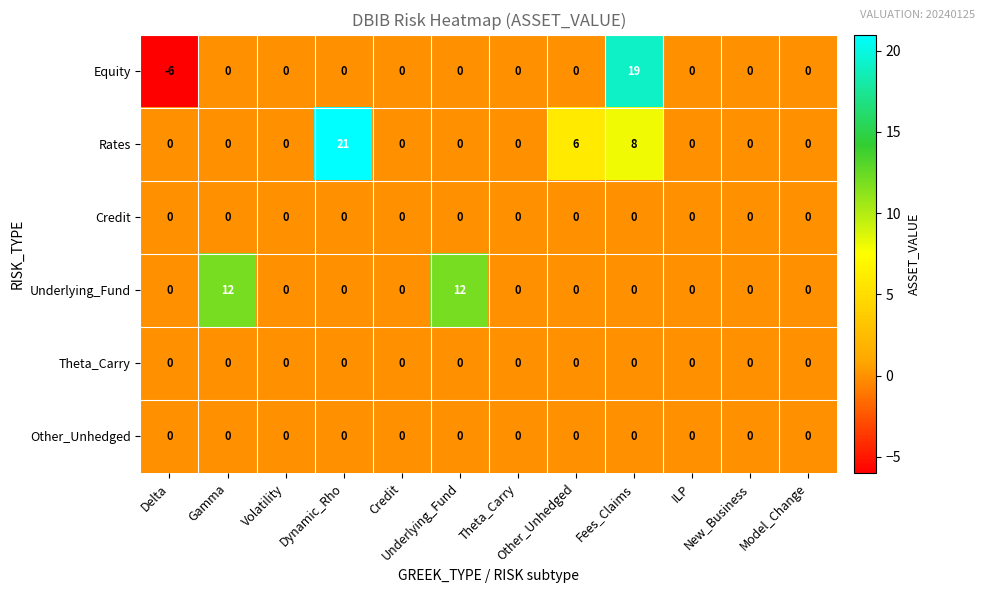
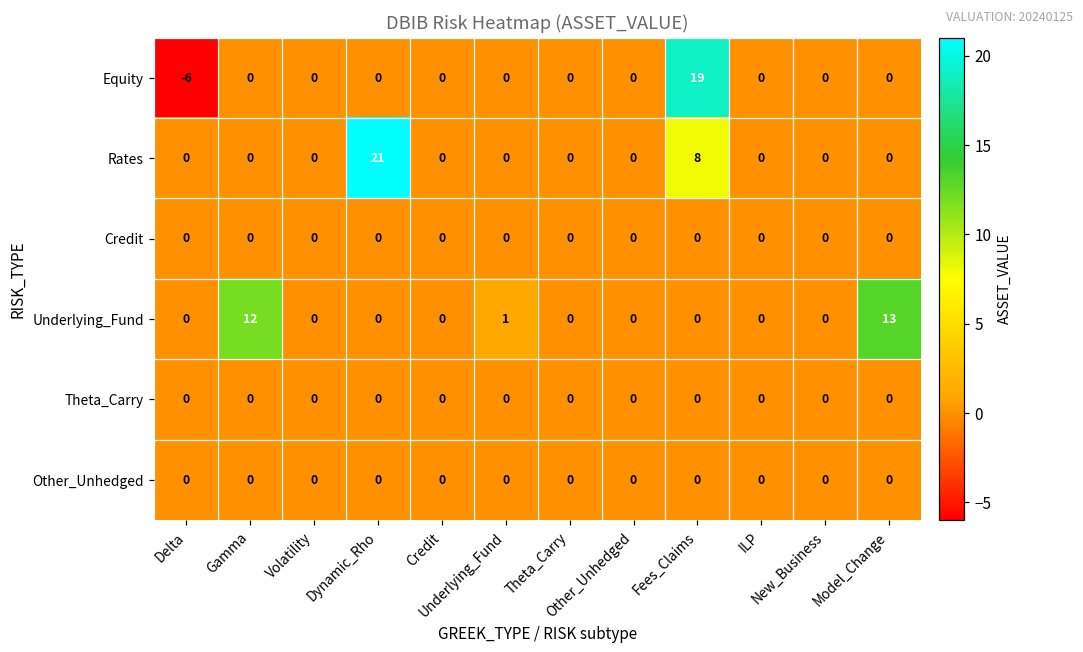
Rates, Other_Unhedged: 6 -> 0
Underlying_Fund, Underlying_Fund: 12 -> 1
Underlying_Fund, Model_Change: 0 -> 13
